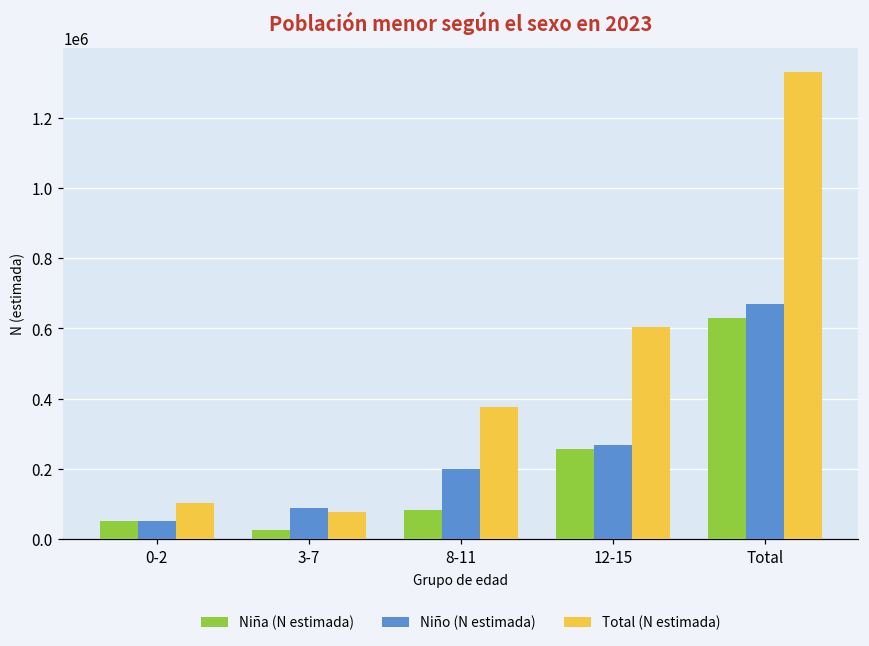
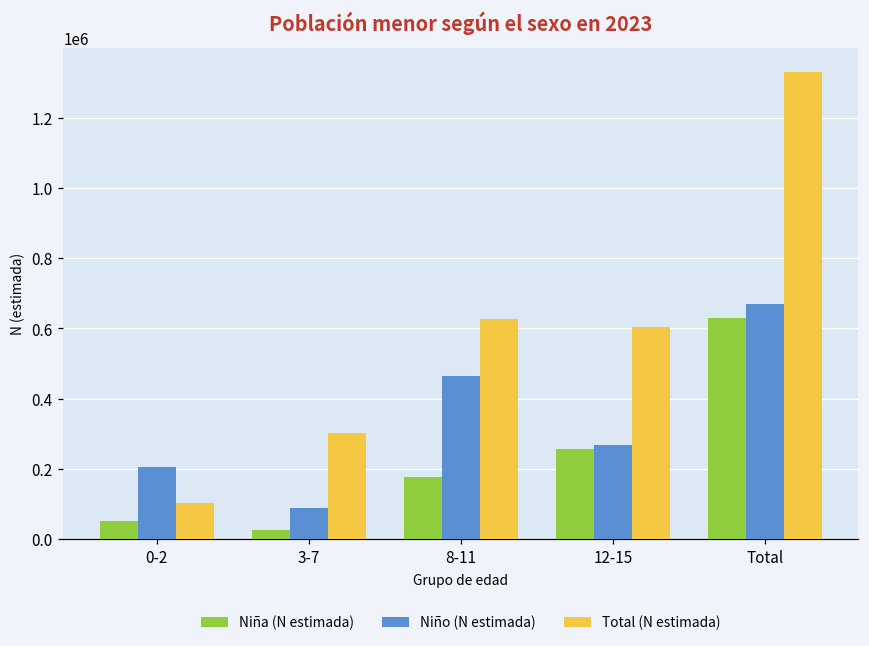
Niño (N estimada), 0-2: 50000 -> 210000
Total (N estimada), 3-7: 80000 -> 300000
Niña (N estimada), 8-11: 80000 -> 180000
Niño (N estimada), 8-11: 200000 -> 460000
Total (N estimada), 8-11: 380000 -> 630000
